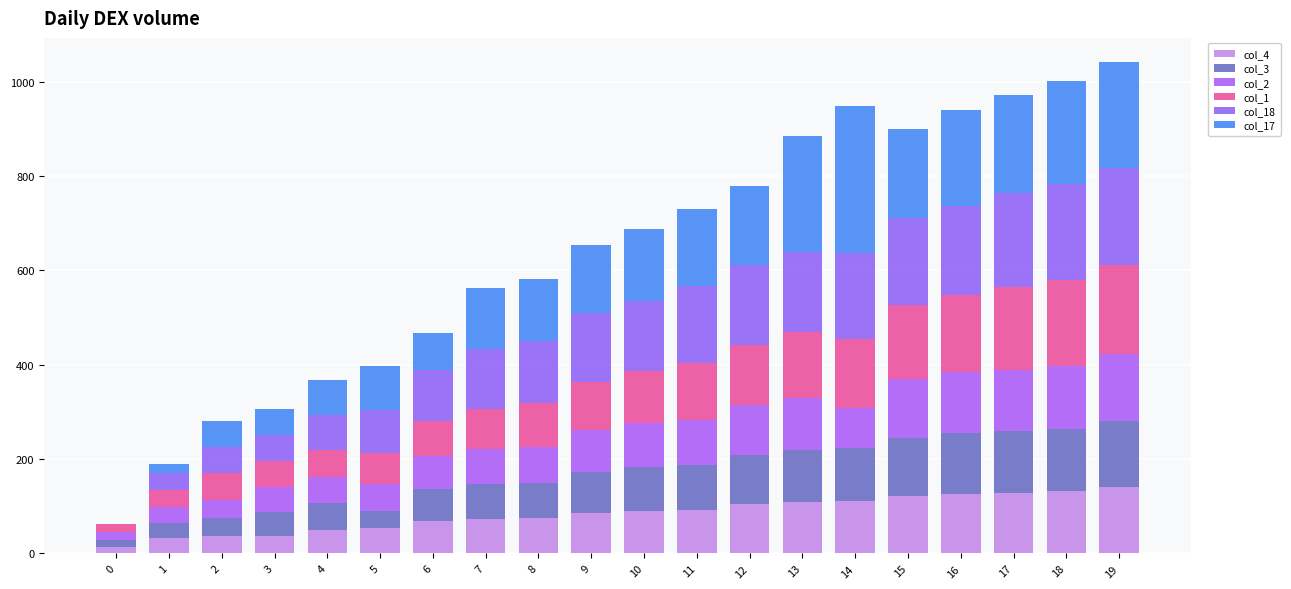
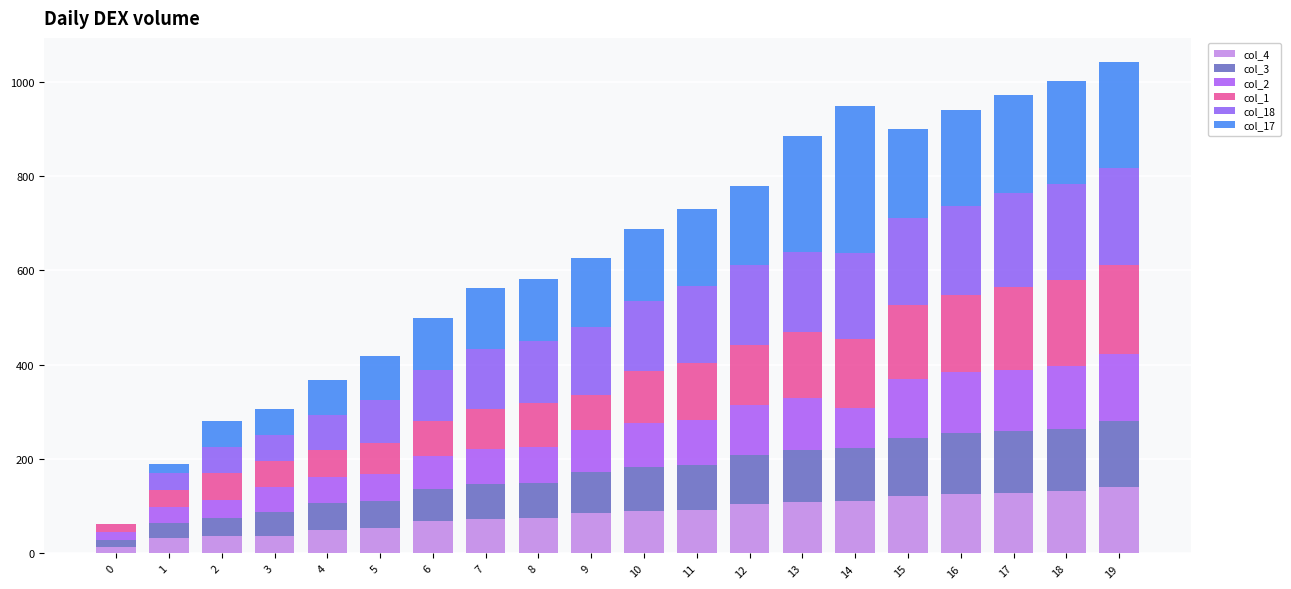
col_3, 5: 40 -> 60
col_17, 6: 80 -> 110
col_1, 9: 100 -> 80
